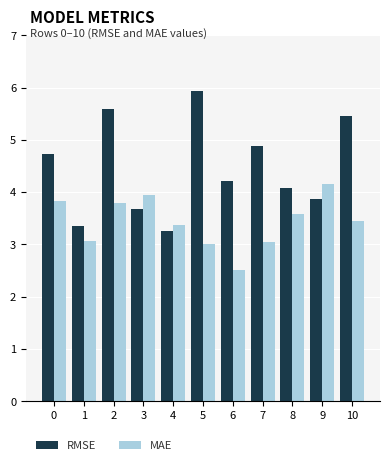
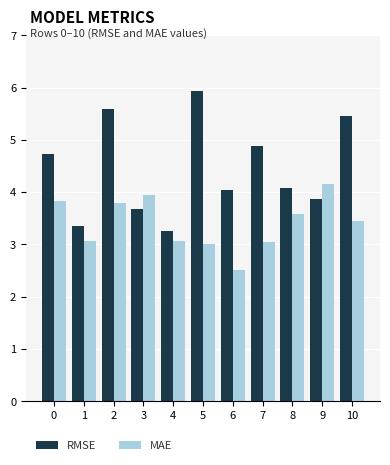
MAE, 4: 3.4 -> 3.1
RMSE, 6: 4.2 -> 4.0
